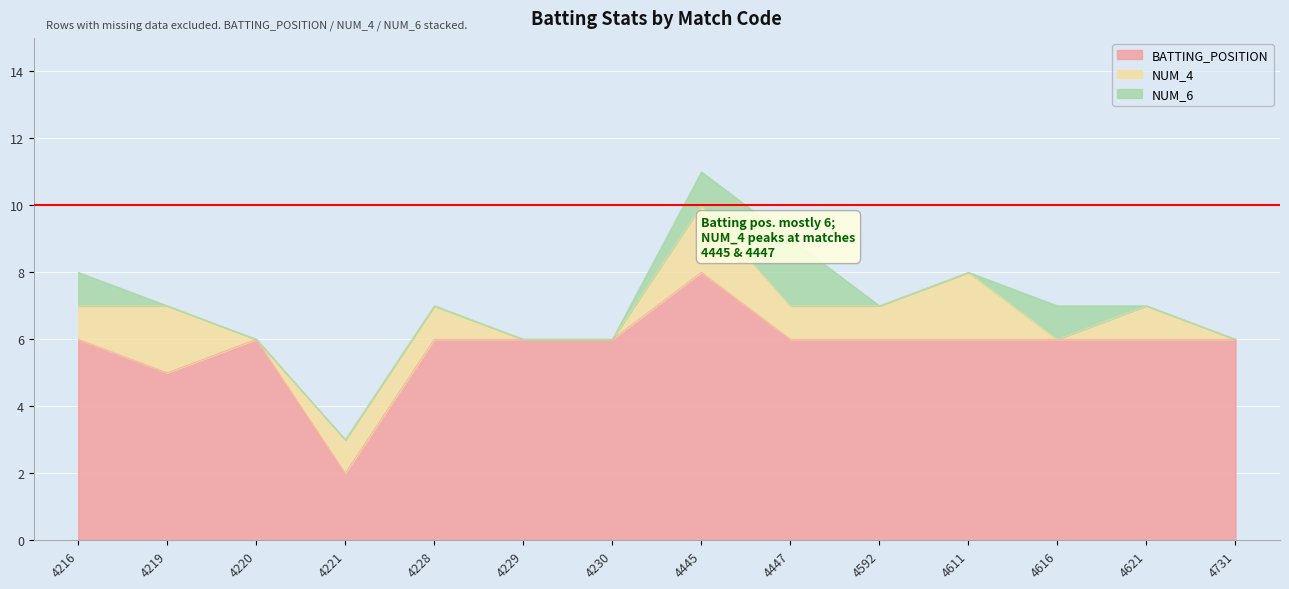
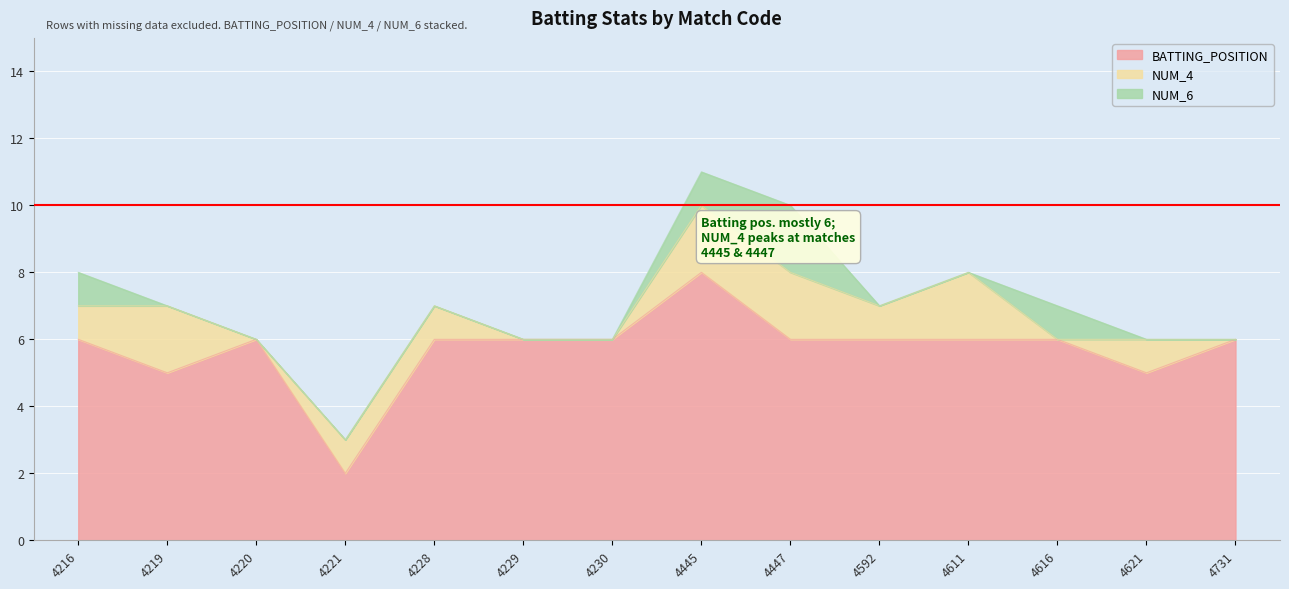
NUM_4, 4447: 1 -> 2
BATTING_POSITION, 4621: 6 -> 5
